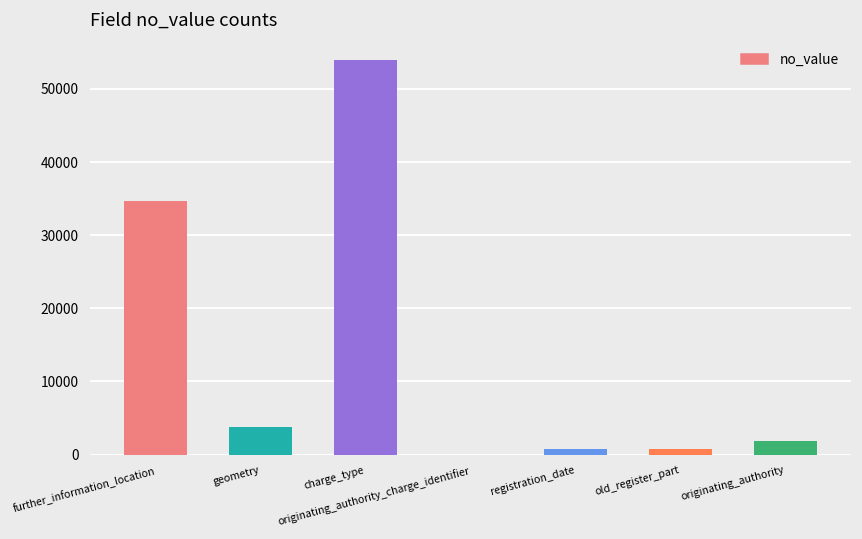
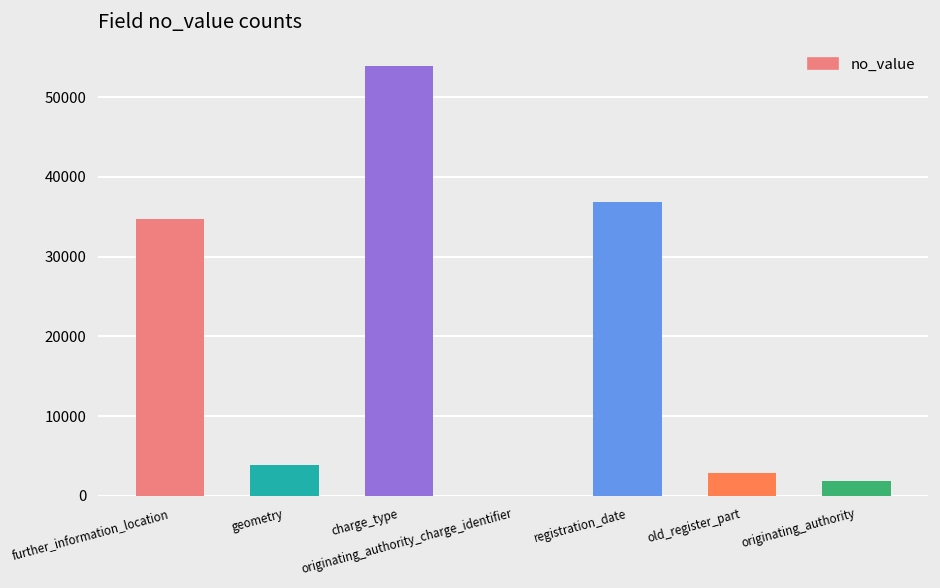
registration_date: 1000 -> 37000
old_register_part: 1000 -> 3000
